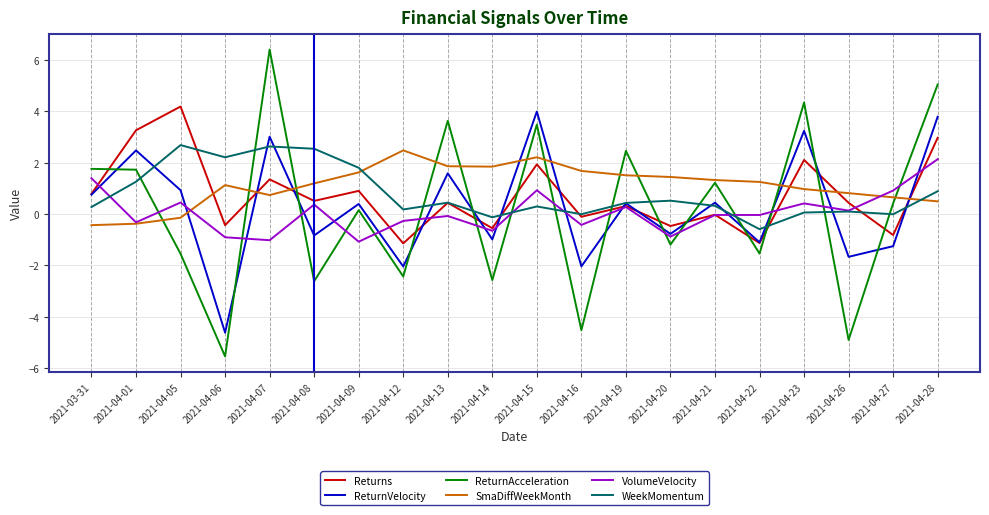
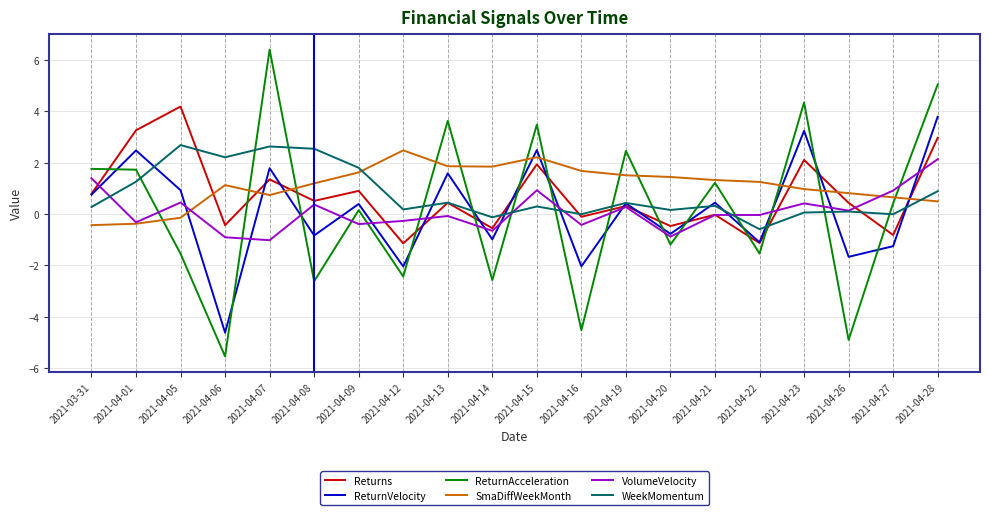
ReturnVelocity, 2021-04-07: 3.0 -> 1.8
VolumeVelocity, 2021-04-09: -1.1 -> -0.4
ReturnVelocity, 2021-04-15: 4.0 -> 2.5
WeekMomentum, 2021-04-20: 0.5 -> 0.2
